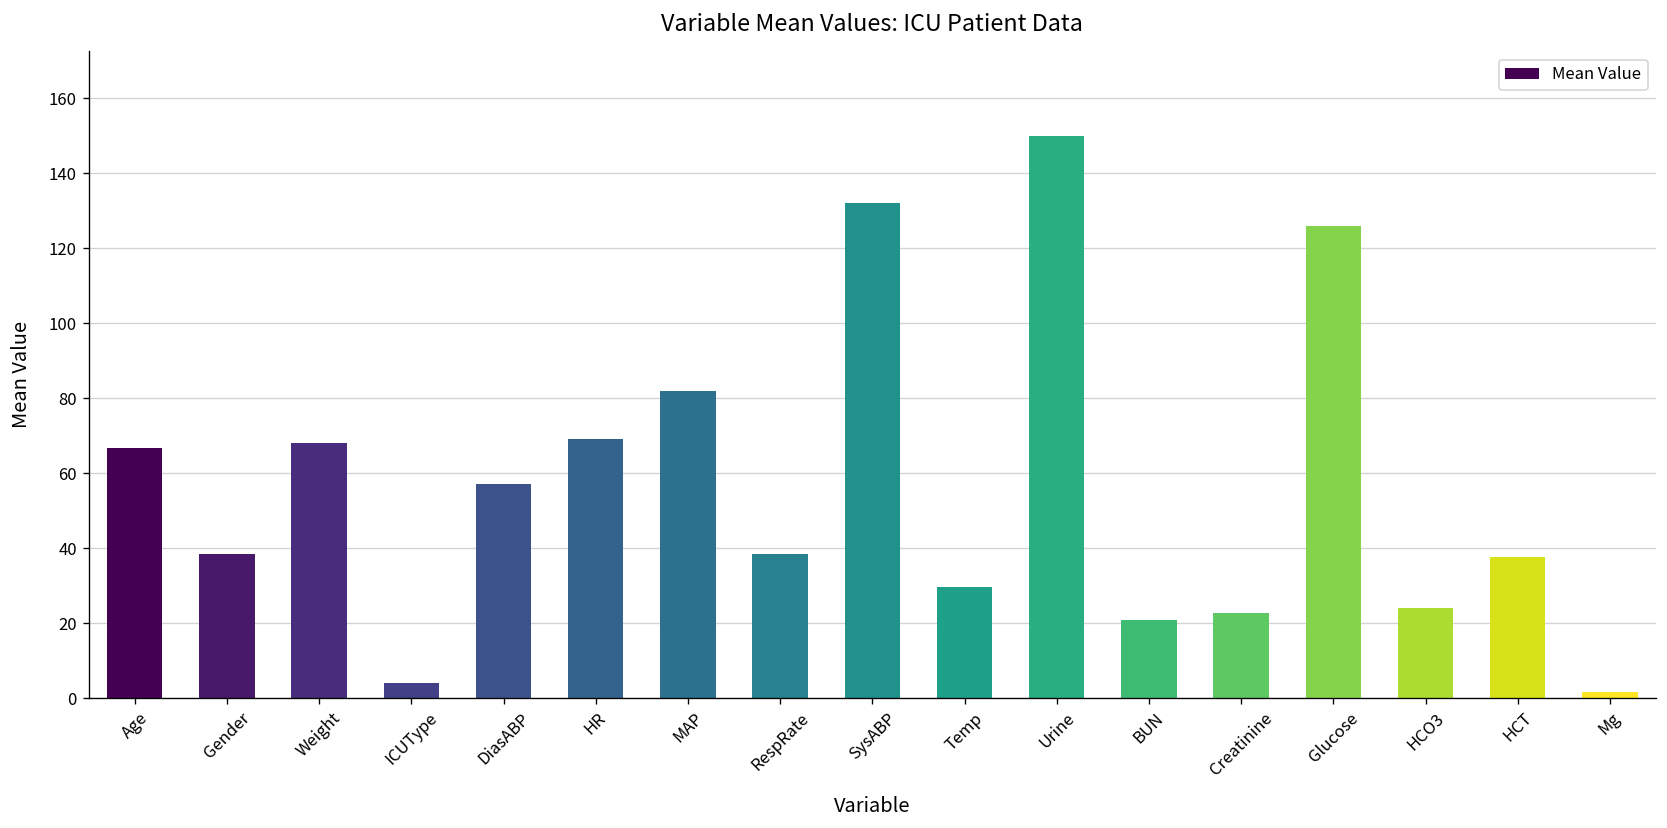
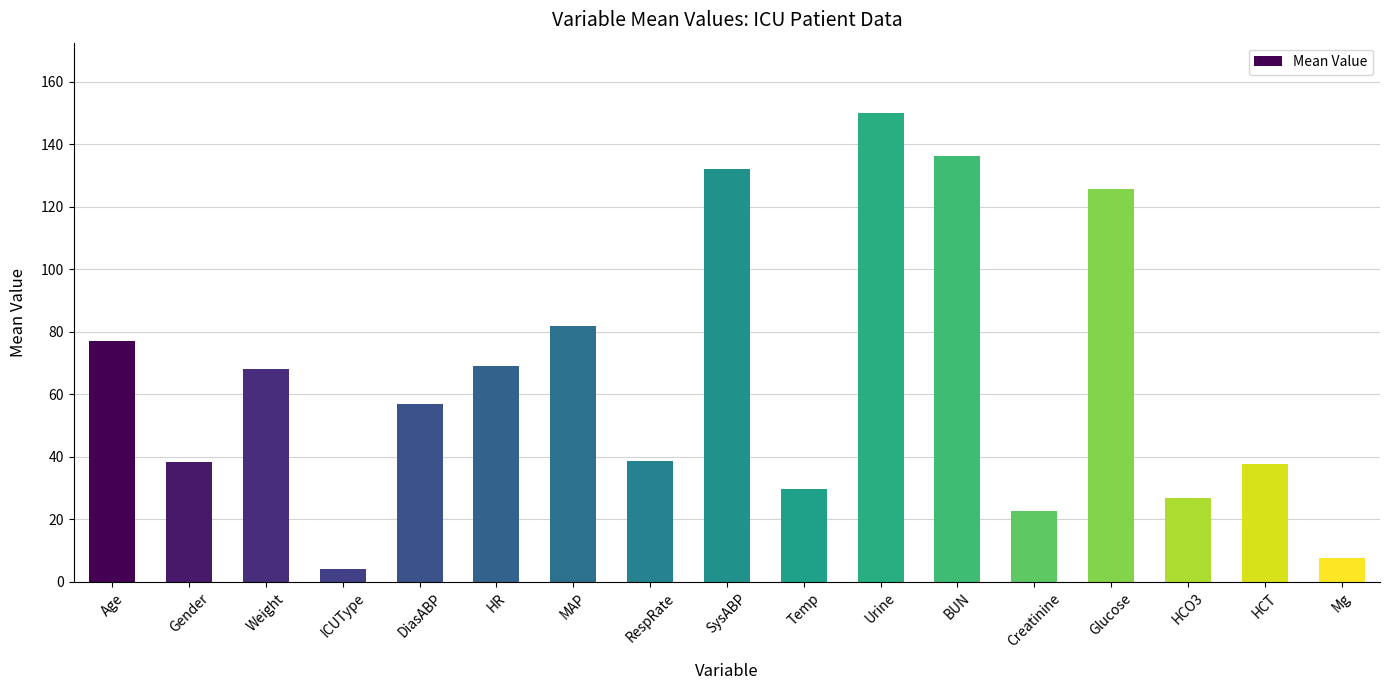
Age: 67 -> 77
BUN: 21 -> 136
HCO3: 24 -> 27
Mg: 2 -> 8
